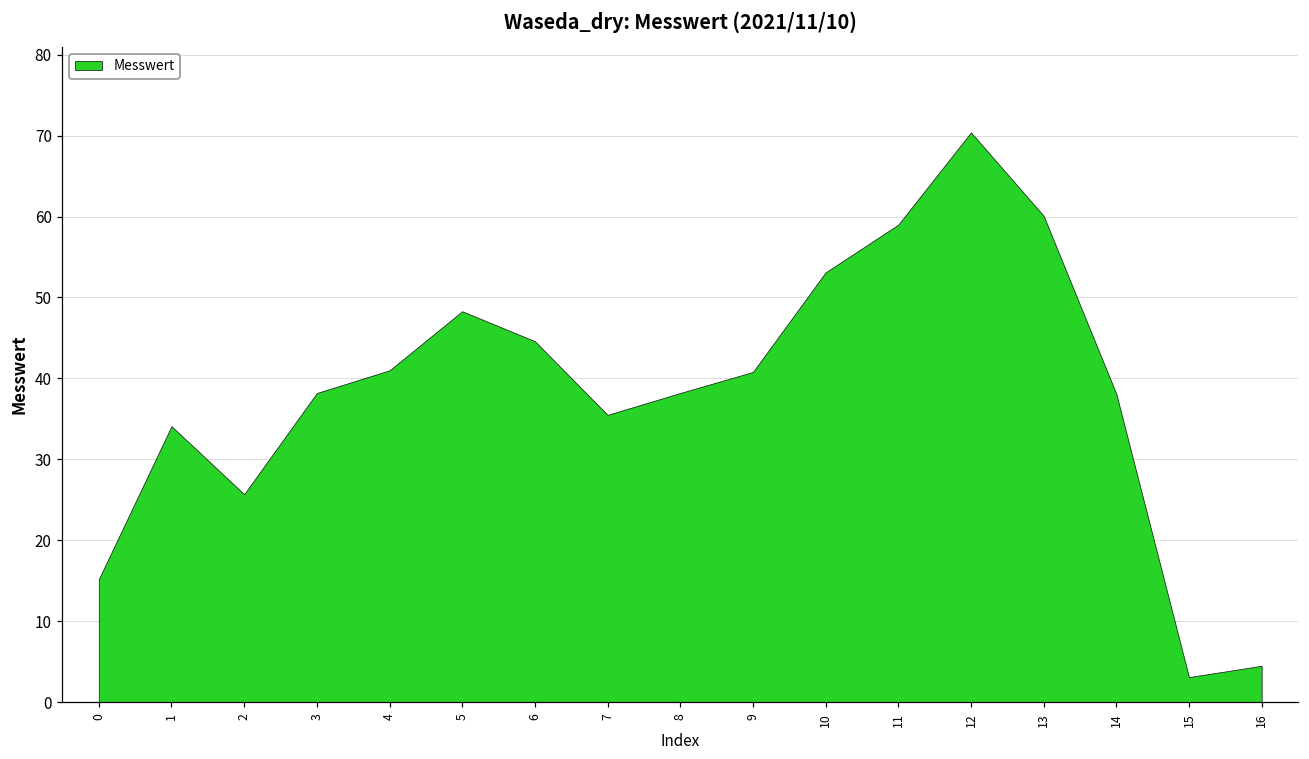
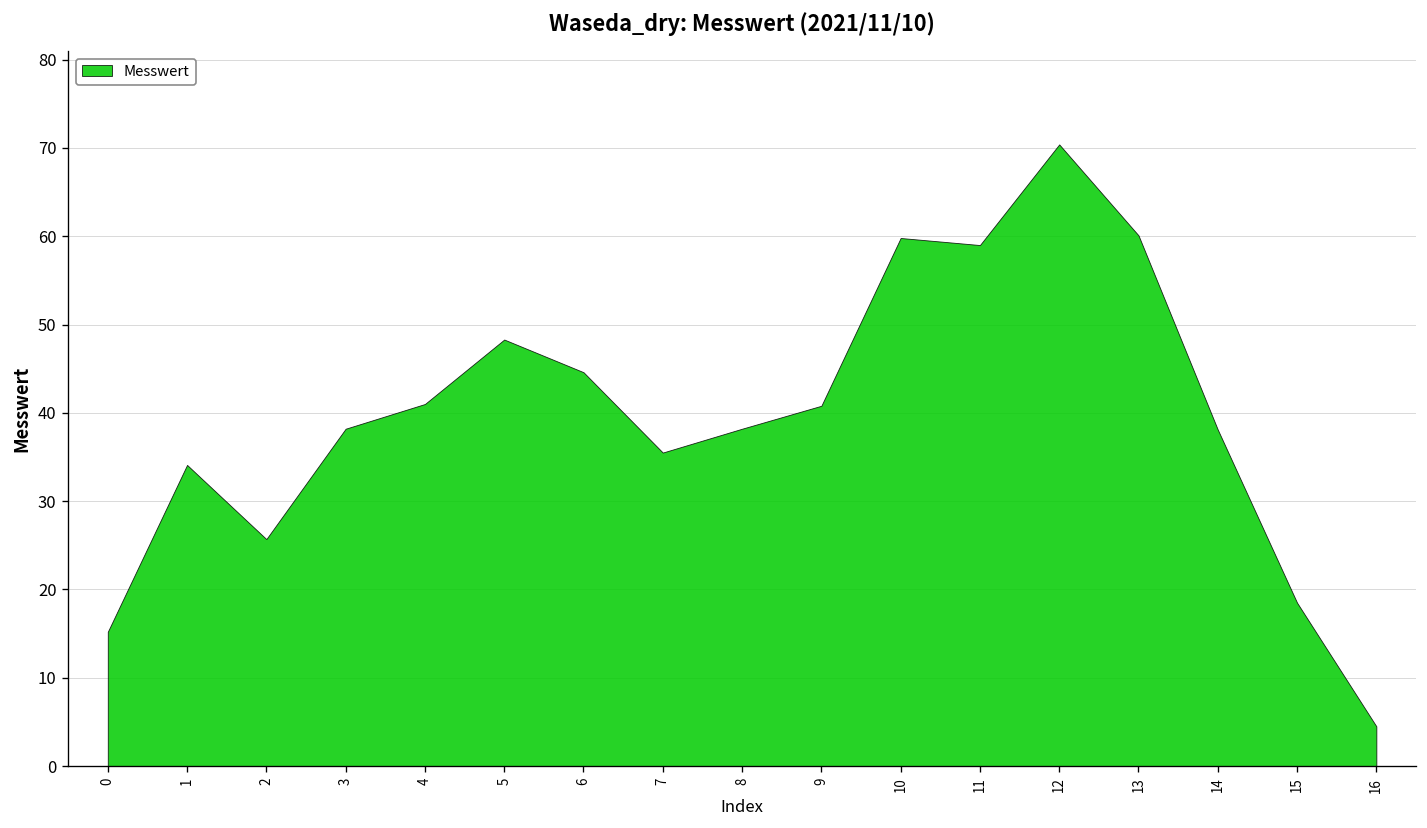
10: 53 -> 60
15: 3 -> 19
